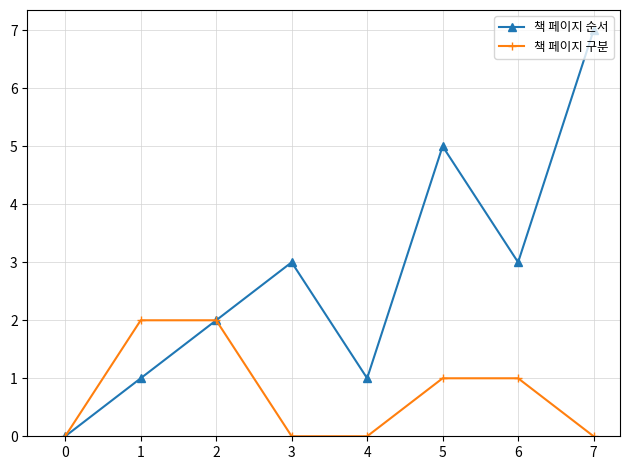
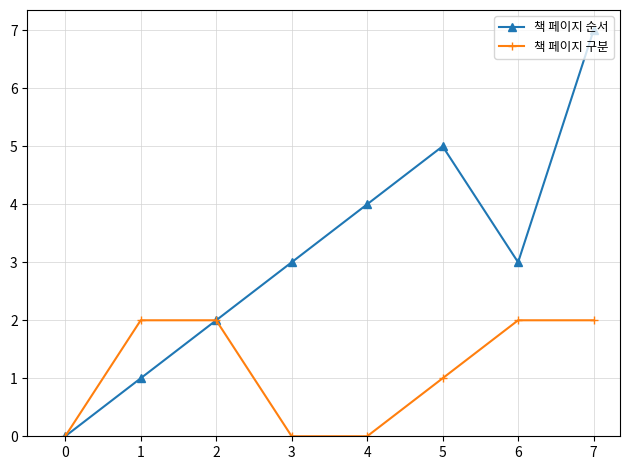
책 페이지 순서, 4: 1 -> 4
책 페이지 구분, 6: 1 -> 2
책 페이지 구분, 7: 0 -> 2
